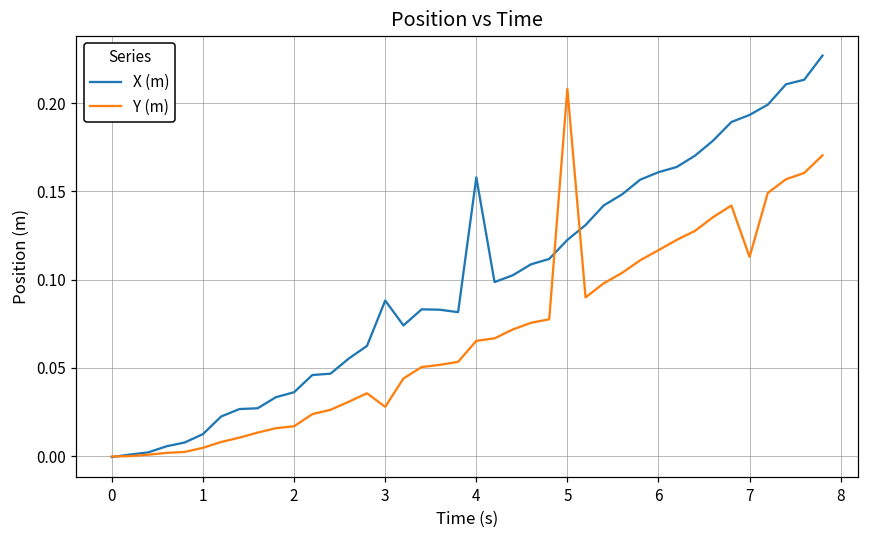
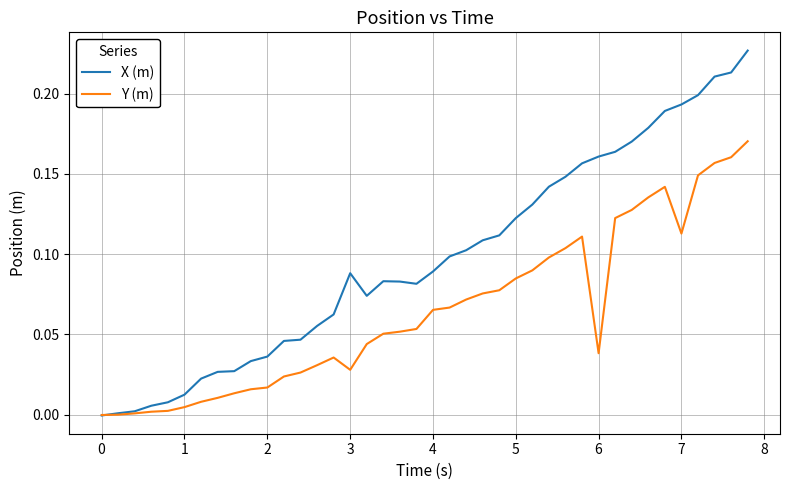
X (m), 4: 0.158 -> 0.089
Y (m), 5: 0.208 -> 0.085
Y (m), 6: 0.117 -> 0.038
